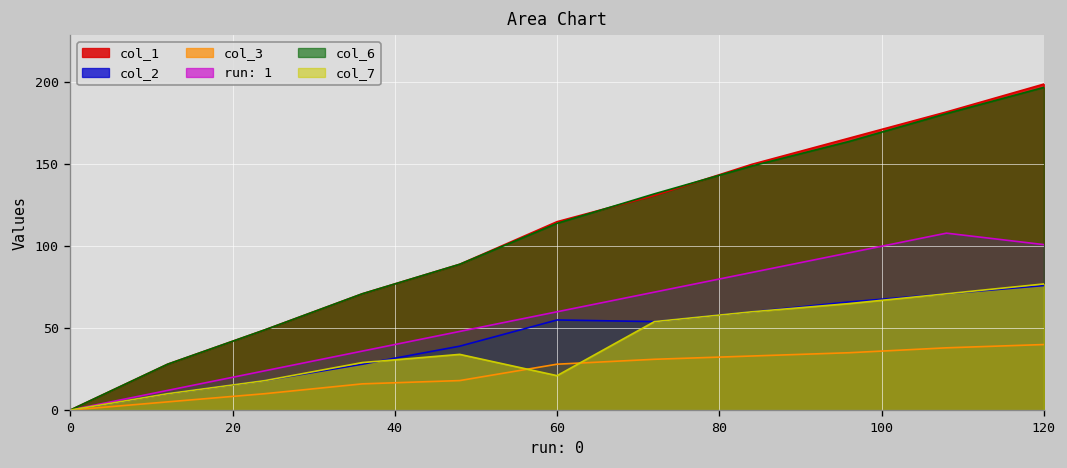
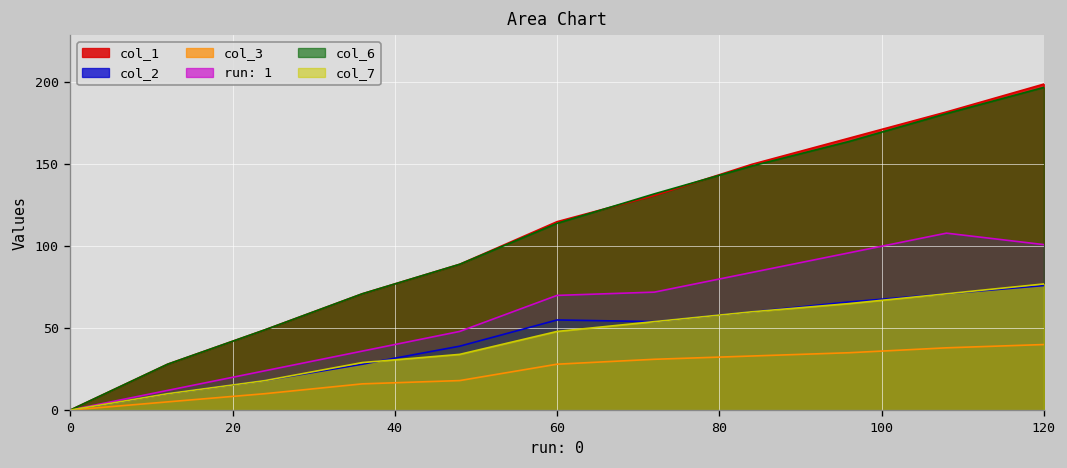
run: 1, 60: 60 -> 70
col_7, 60: 21 -> 48
